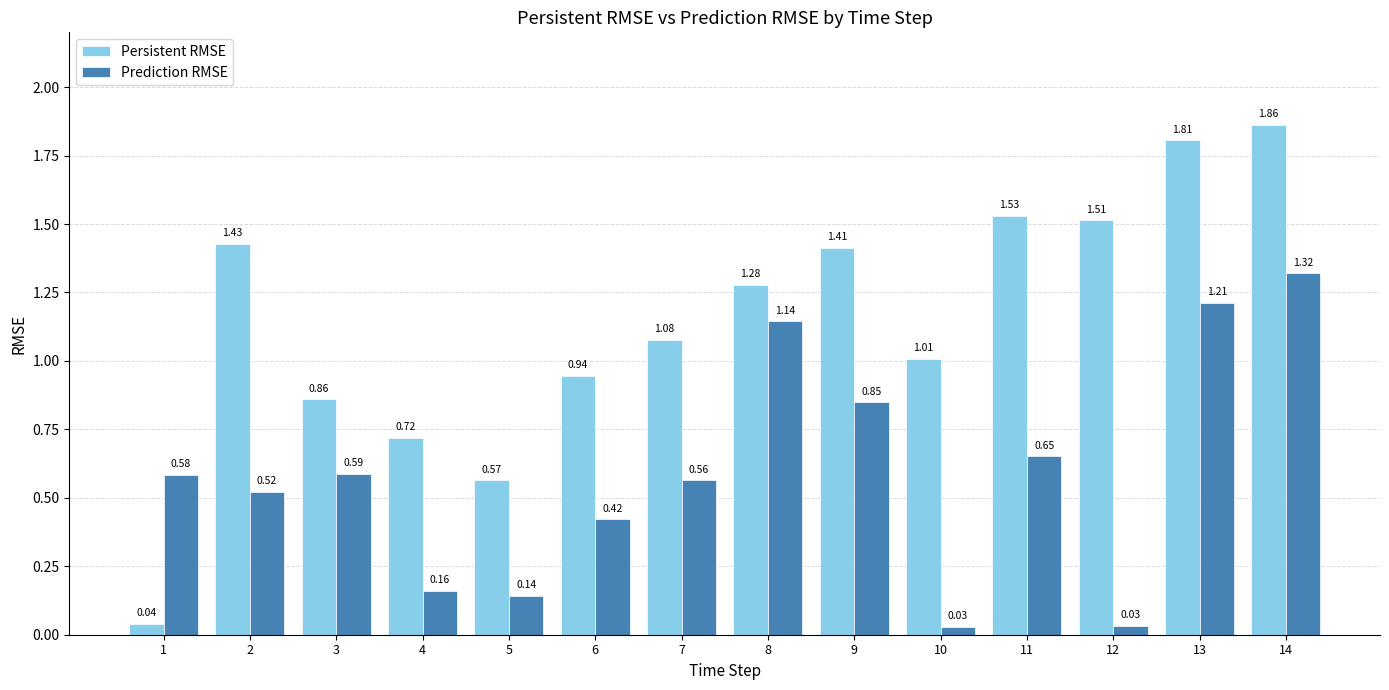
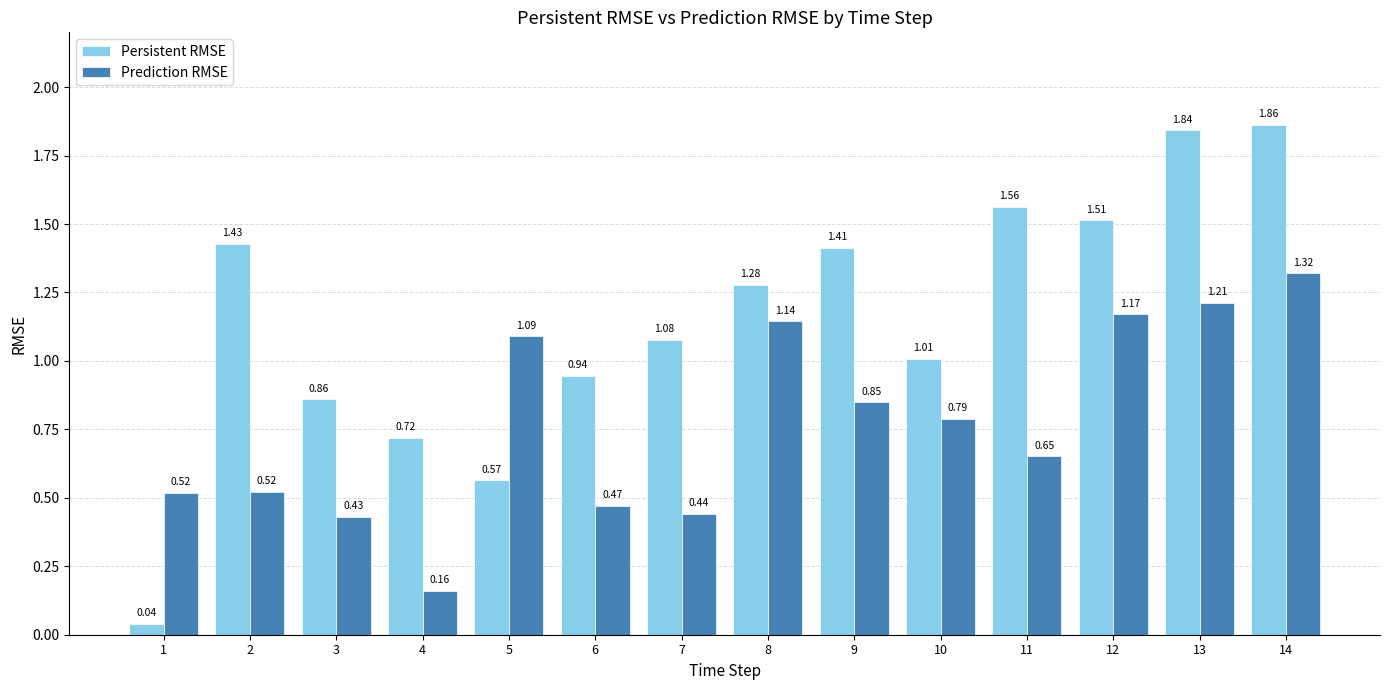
Prediction RMSE, 1: 0.58 -> 0.52
Prediction RMSE, 3: 0.59 -> 0.43
Prediction RMSE, 5: 0.14 -> 1.09
Prediction RMSE, 6: 0.42 -> 0.47
Prediction RMSE, 7: 0.56 -> 0.44
Prediction RMSE, 10: 0.03 -> 0.79
Persistent RMSE, 11: 1.53 -> 1.56
Prediction RMSE, 12: 0.03 -> 1.17
Persistent RMSE, 13: 1.81 -> 1.84
